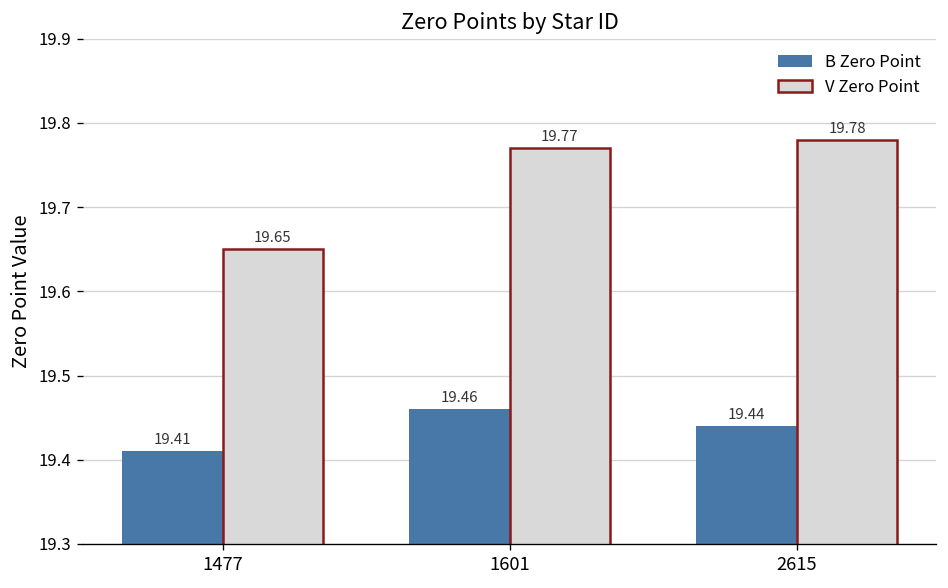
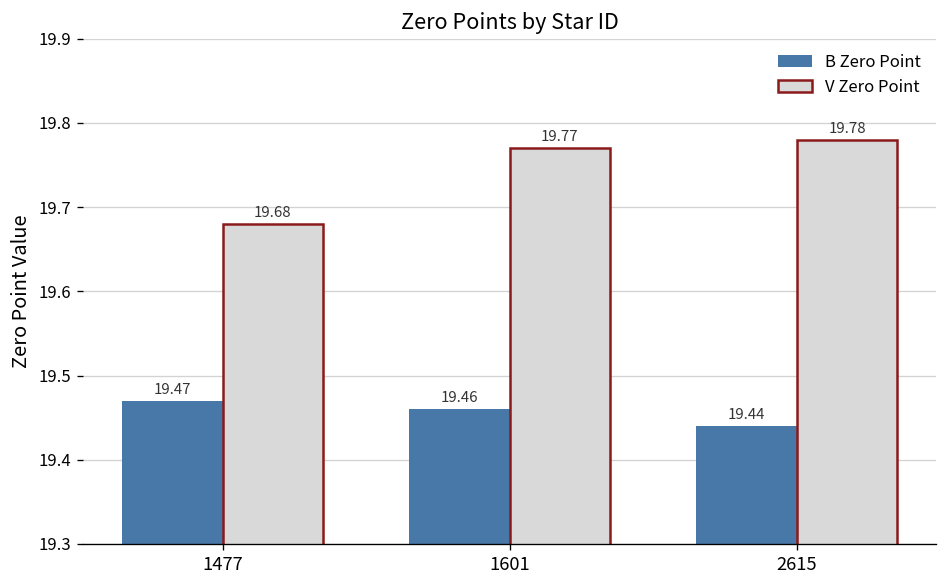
B Zero Point, 1477: 19.41 -> 19.47
V Zero Point, 1477: 19.65 -> 19.68
